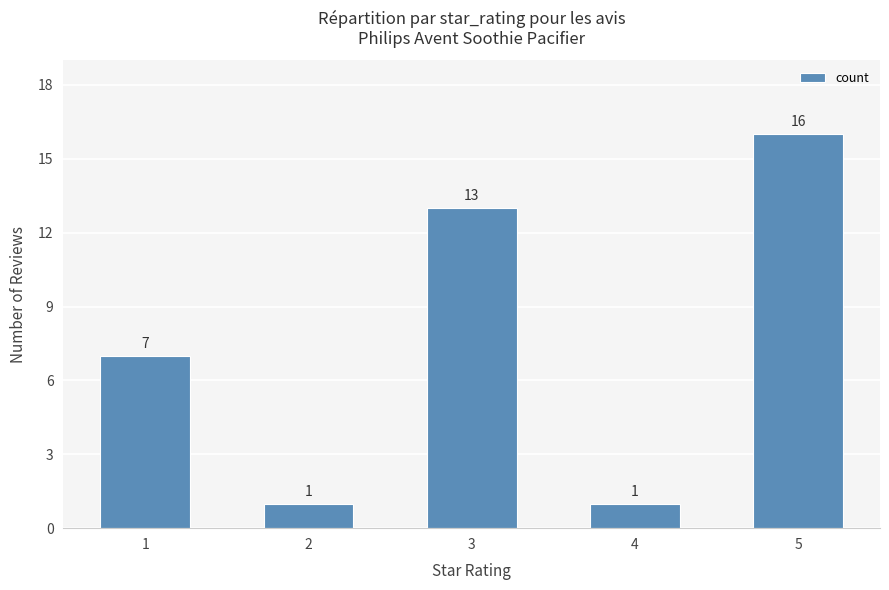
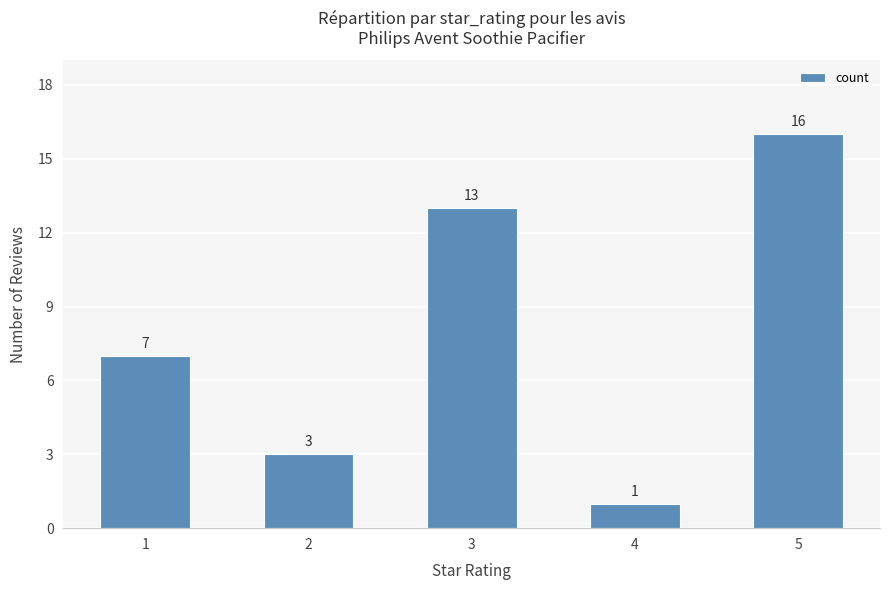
2: 1 -> 3
